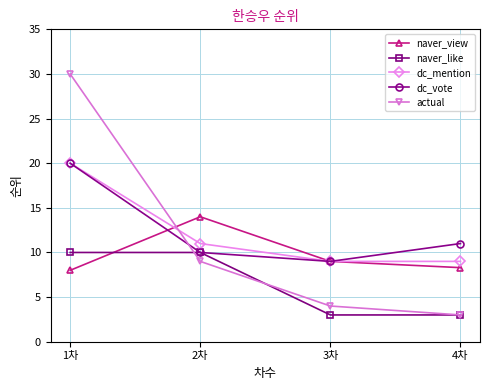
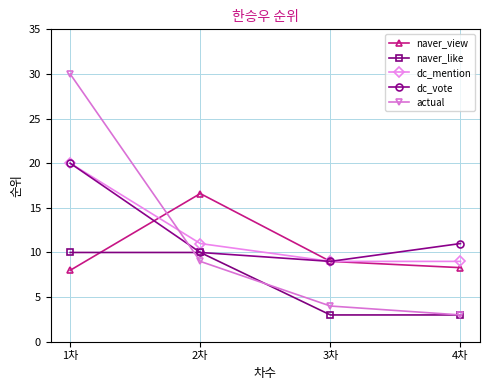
naver_view, 2차: 14 -> 17
